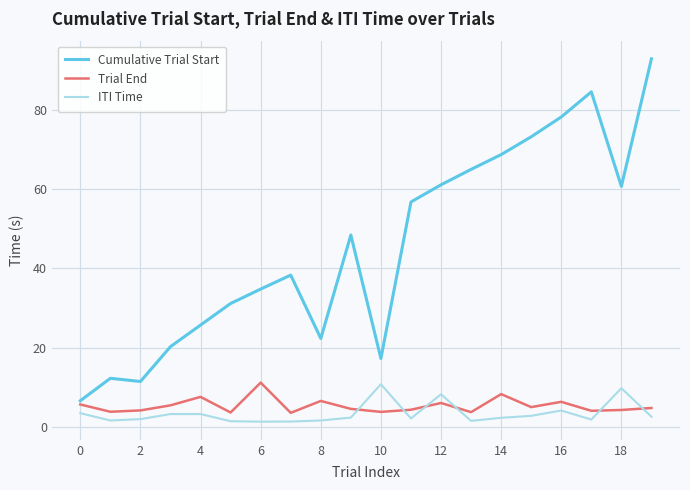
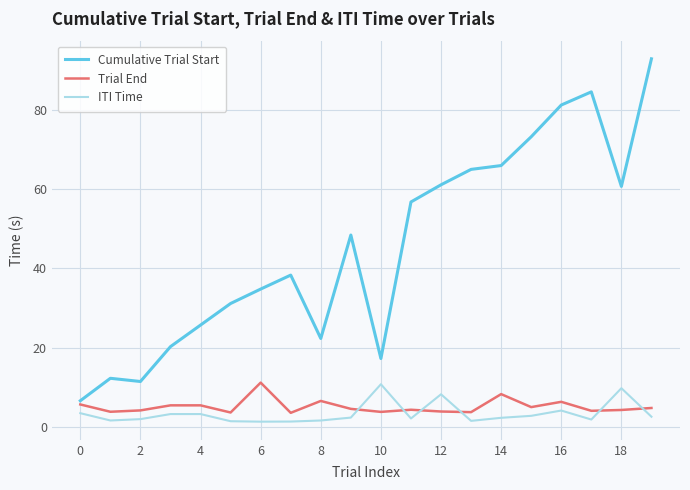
Trial End, 4: 8 -> 5
Trial End, 12: 6 -> 4
Cumulative Trial Start, 14: 69 -> 66
Cumulative Trial Start, 16: 78 -> 81
